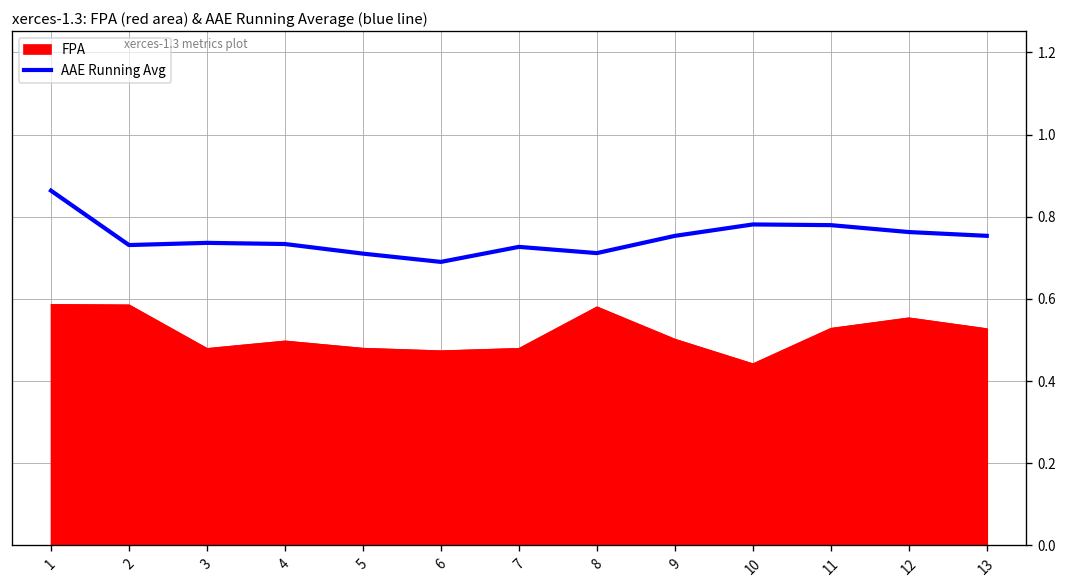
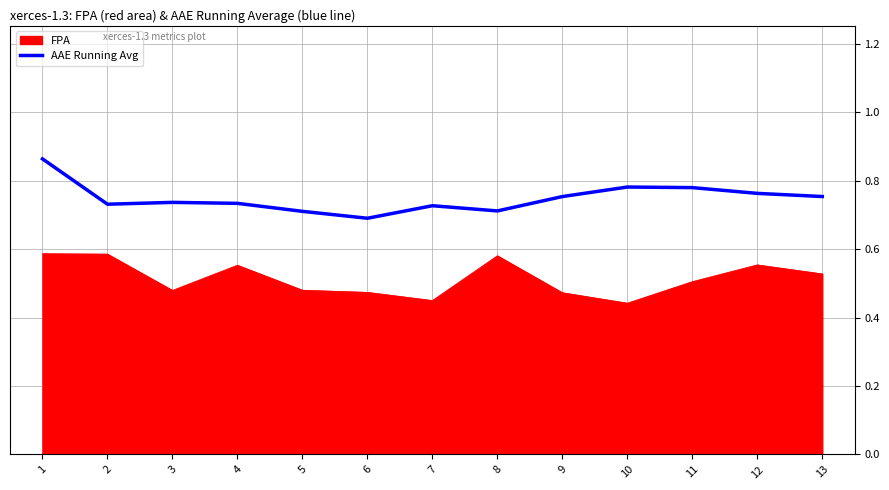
FPA, 4: 0.50 -> 0.55
FPA, 7: 0.48 -> 0.45
FPA, 9: 0.50 -> 0.47
FPA, 11: 0.53 -> 0.50
